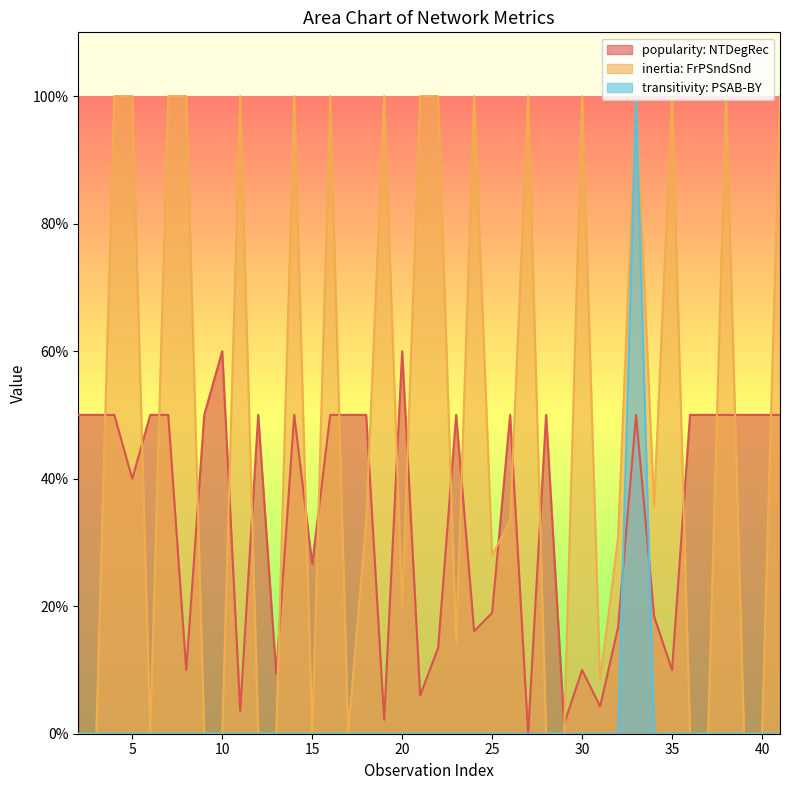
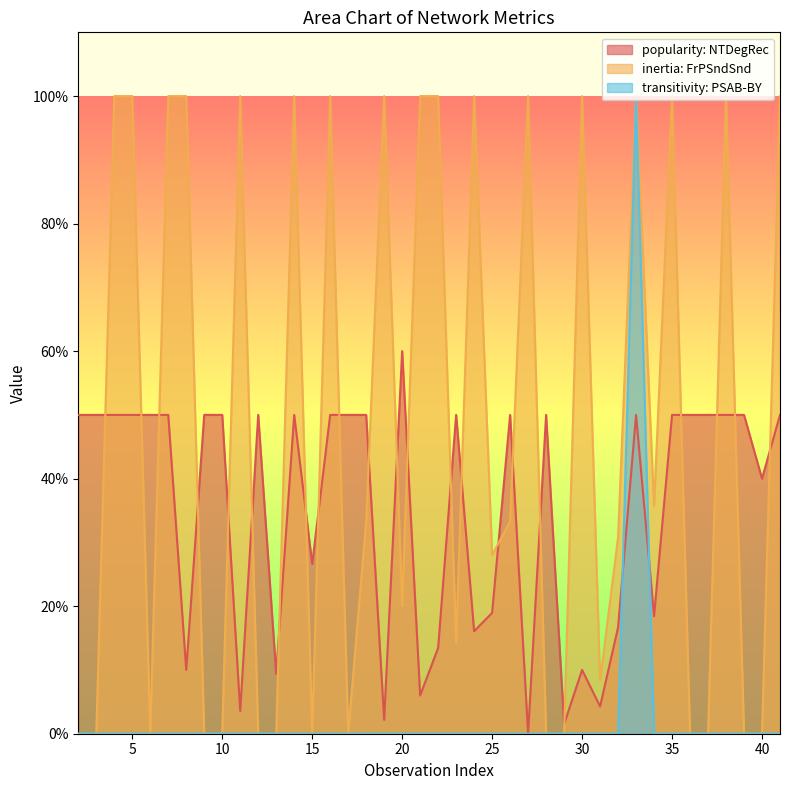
popularity: NTDegRec, 5: 40% -> 50%
popularity: NTDegRec, 10: 60% -> 50%
popularity: NTDegRec, 35: 10% -> 50%
popularity: NTDegRec, 40: 50% -> 40%
